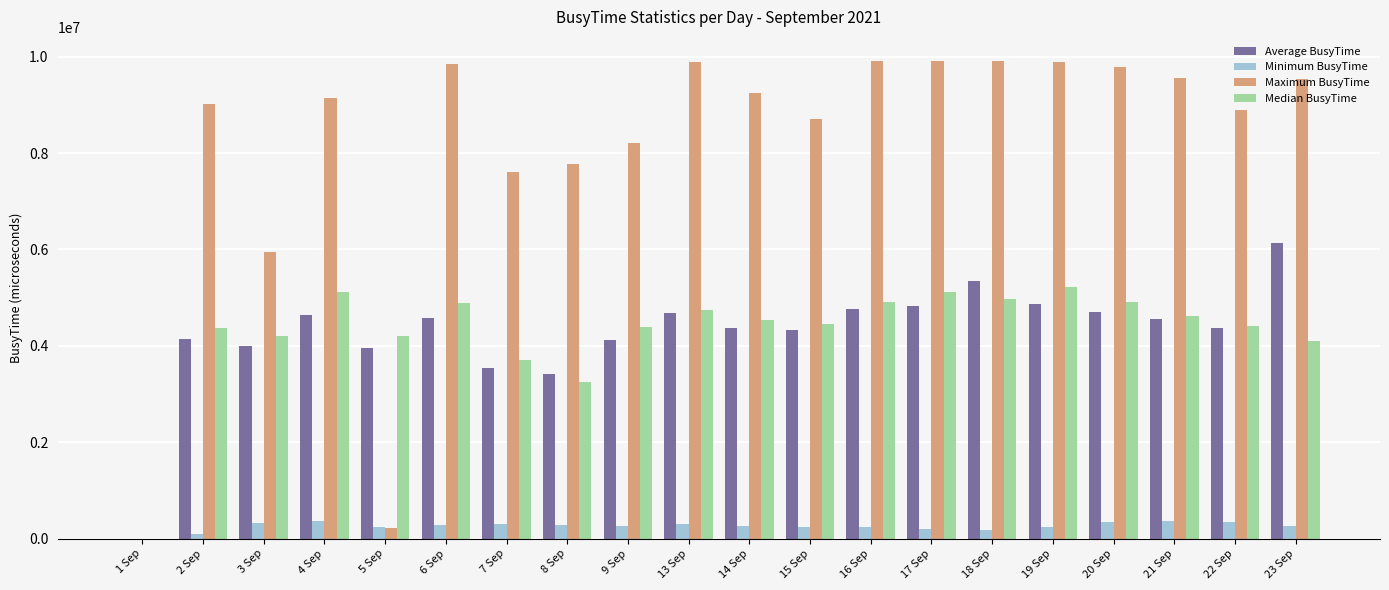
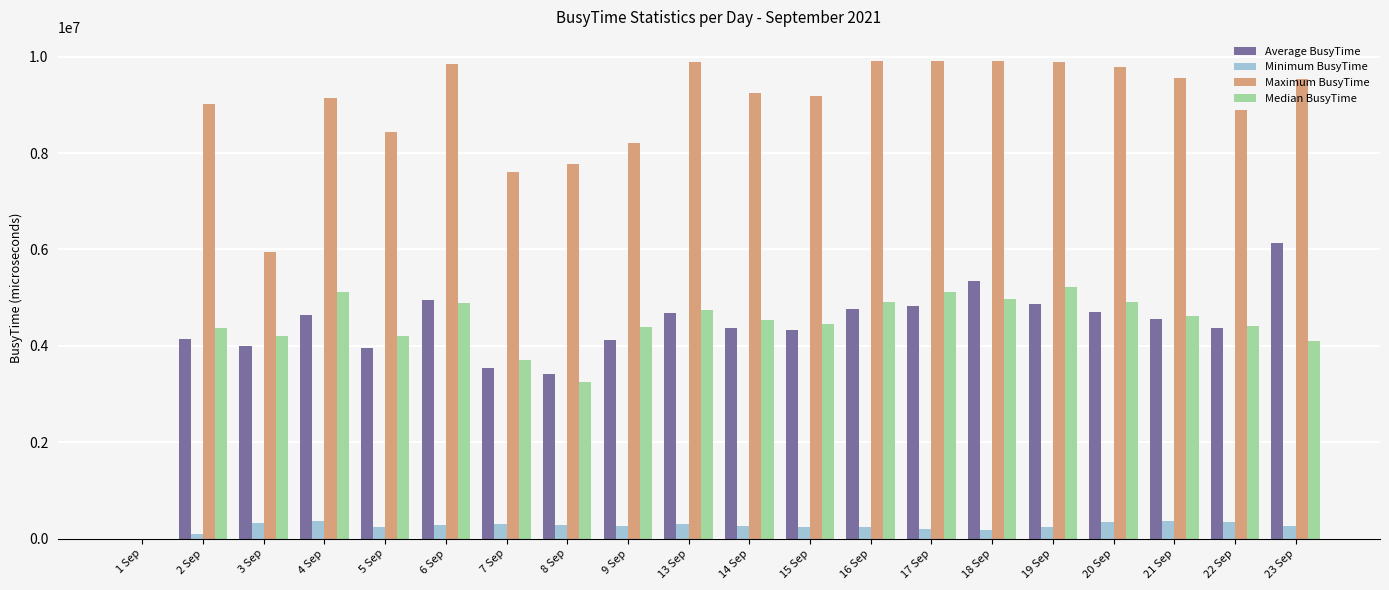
Maximum BusyTime, 5 Sep: 200000 -> 8400000
Average BusyTime, 6 Sep: 4600000 -> 5000000
Maximum BusyTime, 15 Sep: 8700000 -> 9200000
